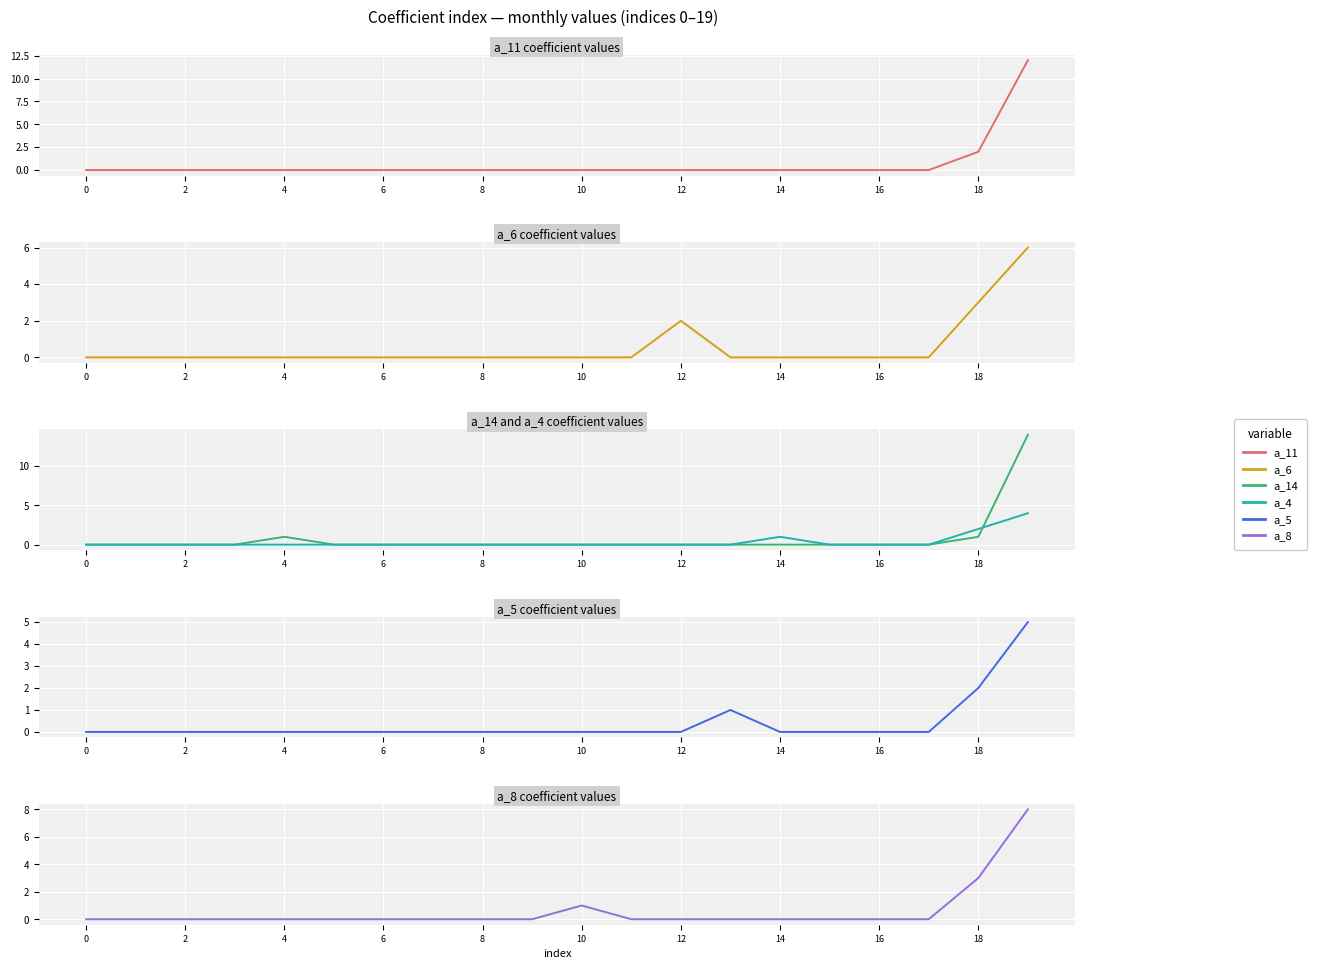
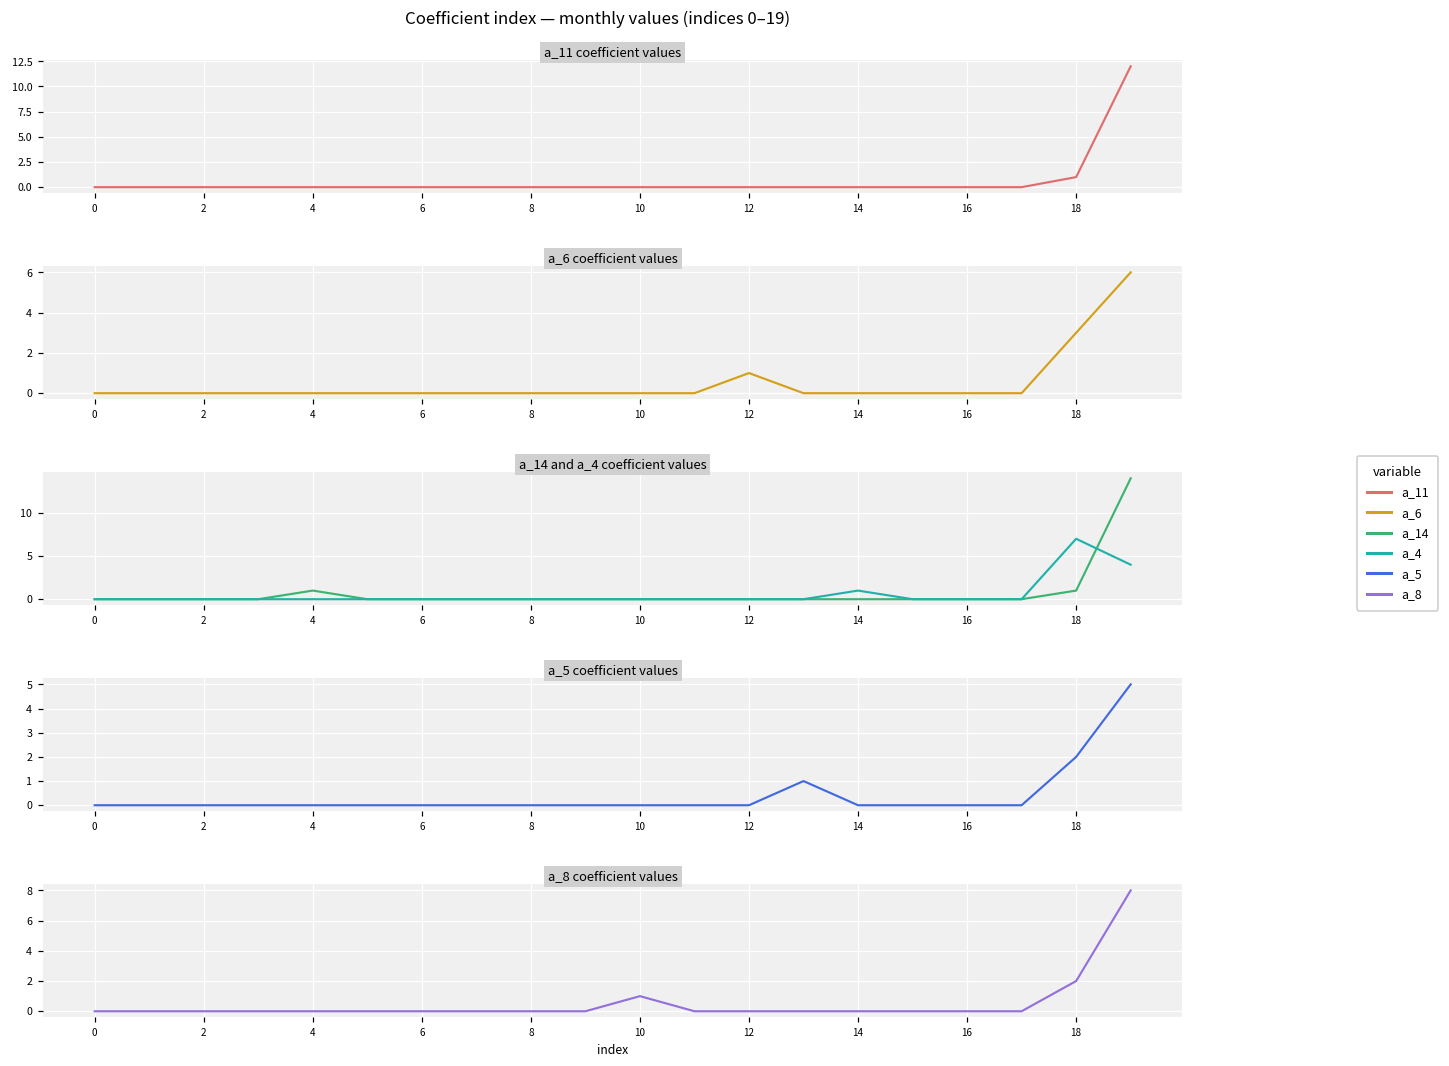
a_11 coefficient values, 18: 2 -> 1
a_6 coefficient values, 12: 2 -> 1
a_14 and a_4 coefficient values, a_4, 18: 2 -> 7
a_8 coefficient values, 18: 3 -> 2
